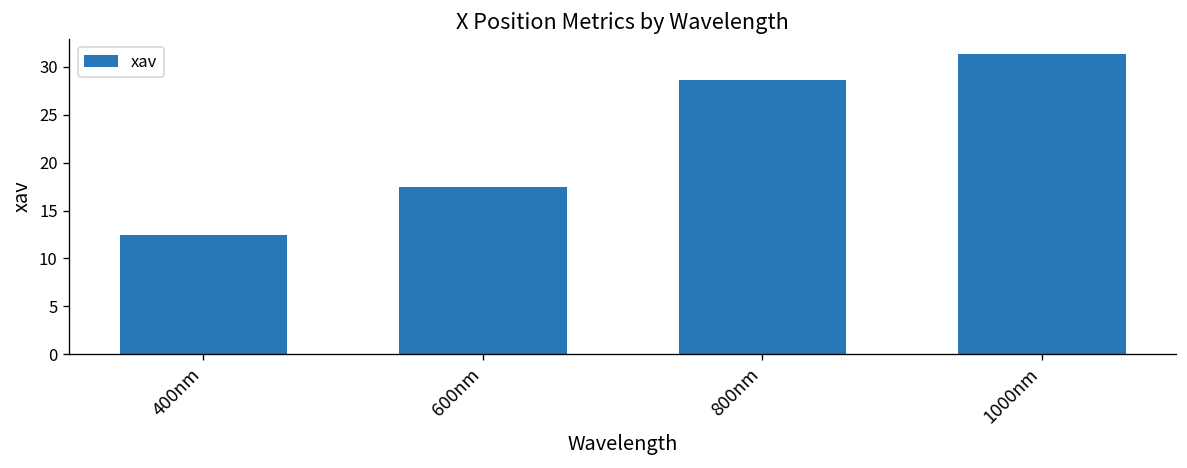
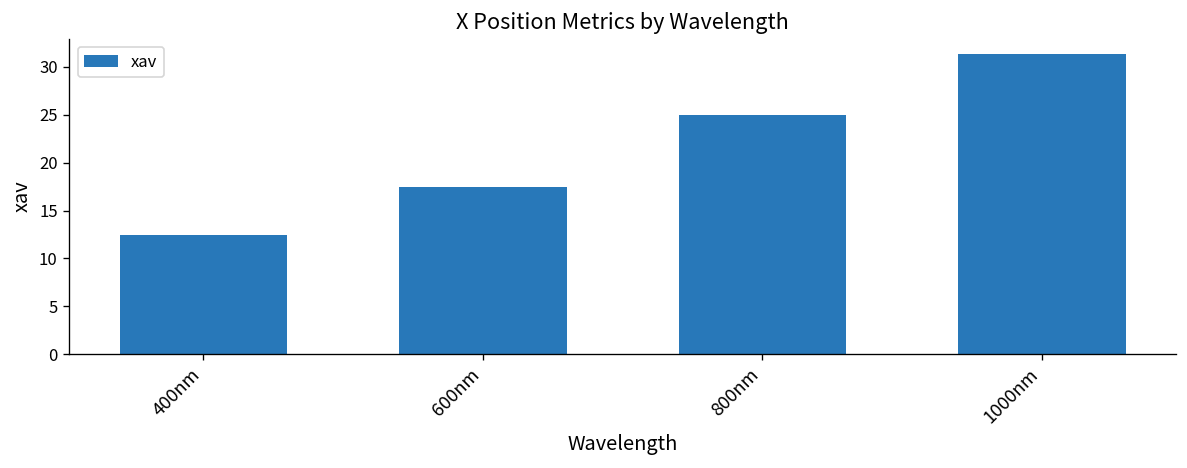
800nm: 29 -> 25
